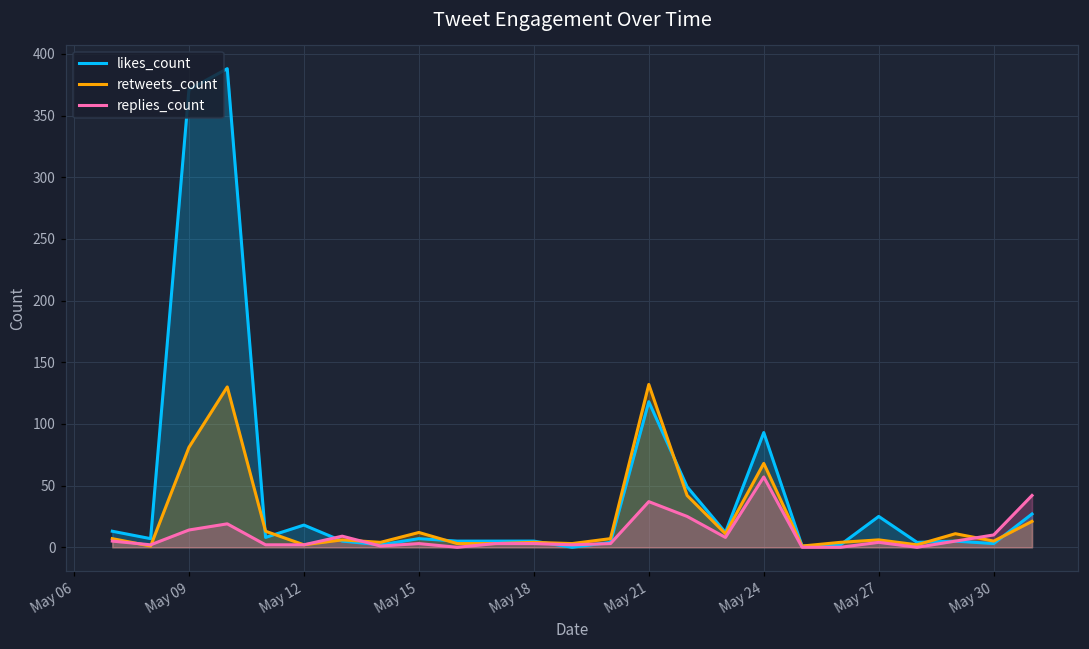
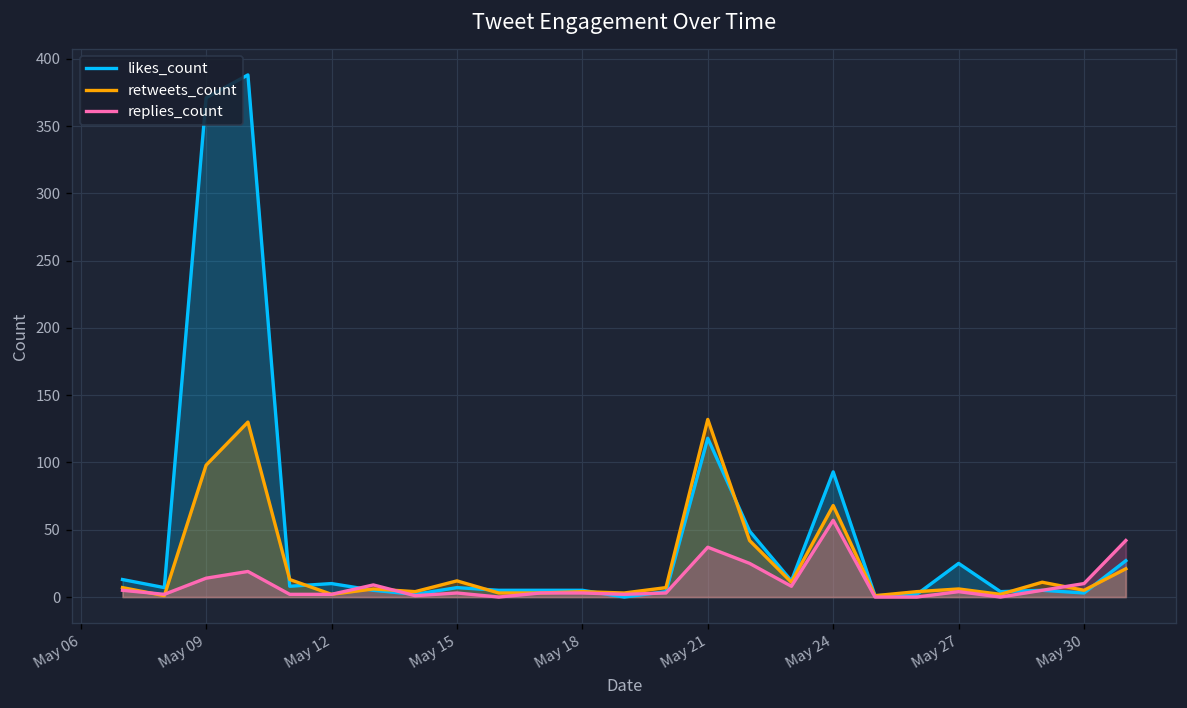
retweets_count, May 09: 81 -> 98
likes_count, May 12: 18 -> 10
